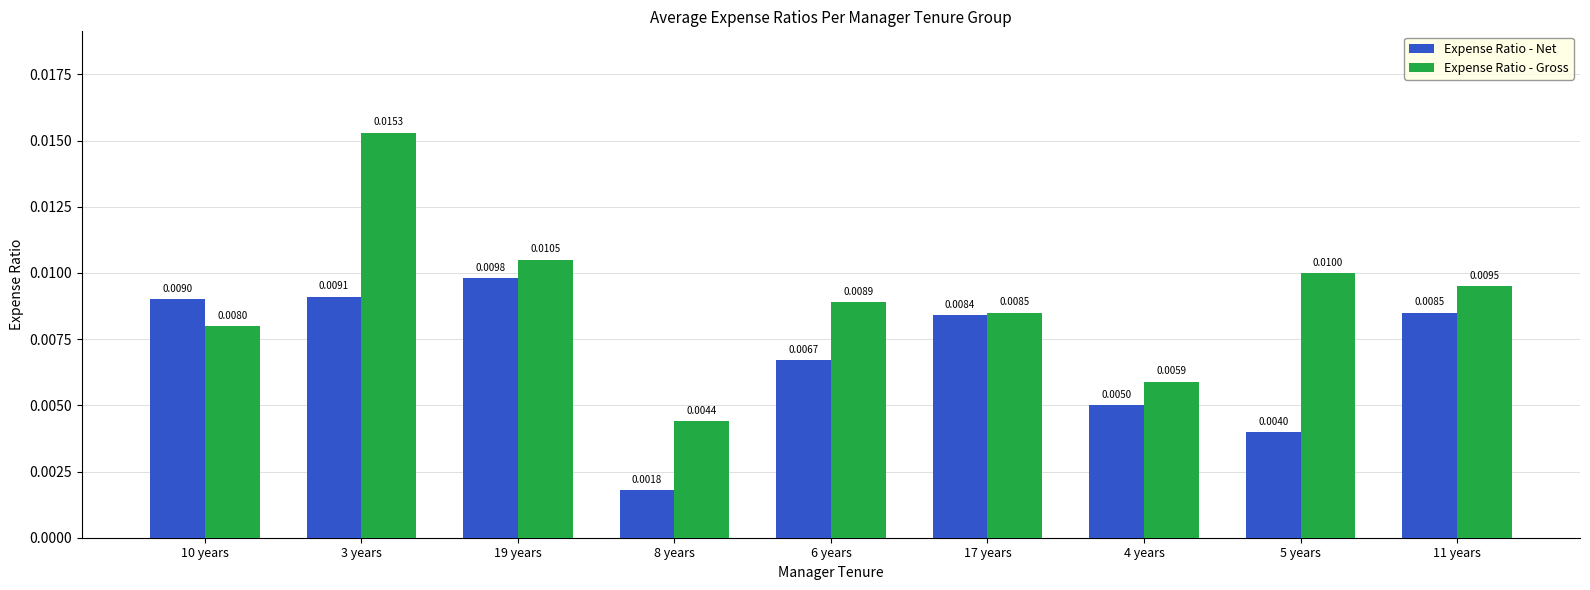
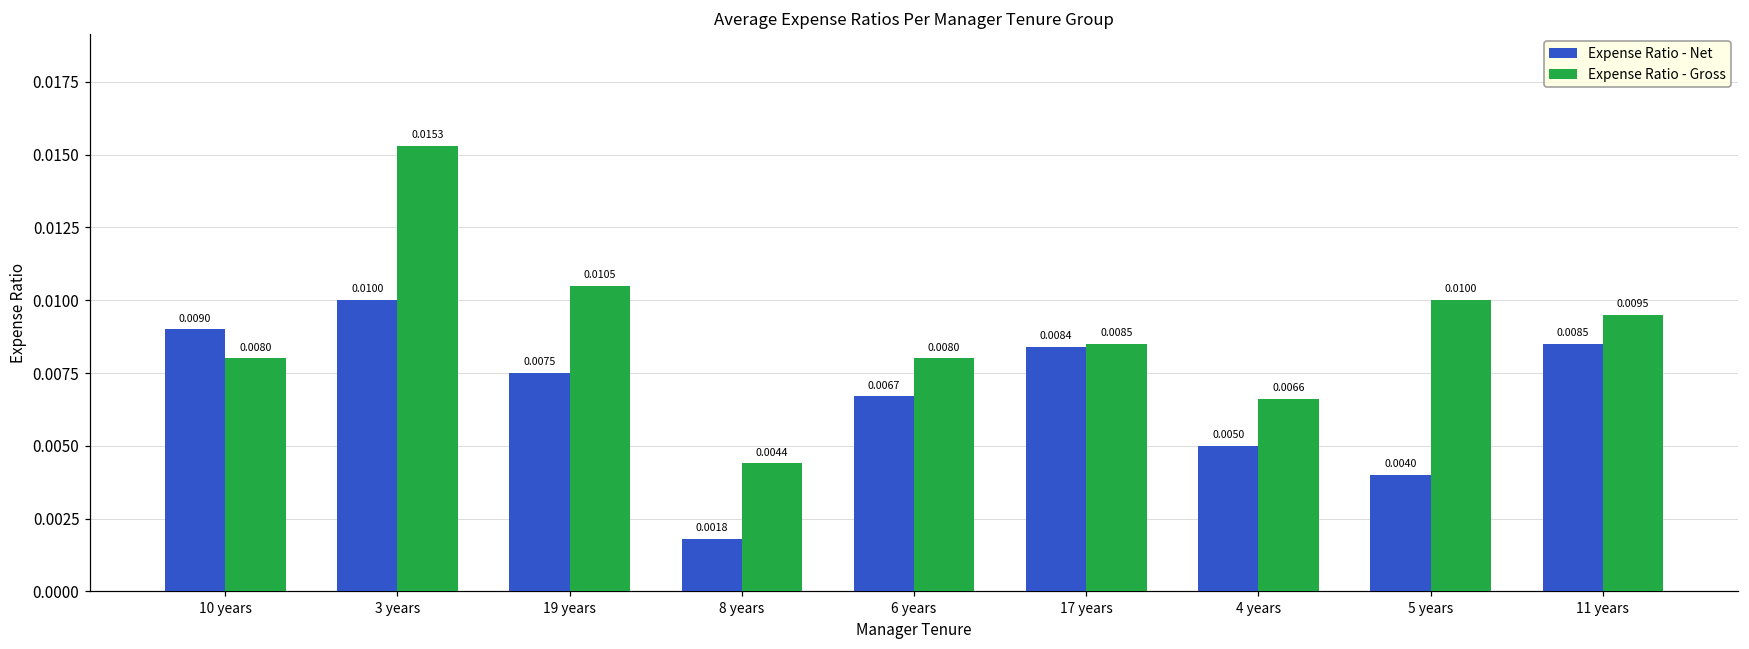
Expense Ratio - Net, 3 years: 0.0091 -> 0.0100
Expense Ratio - Net, 19 years: 0.0098 -> 0.0075
Expense Ratio - Gross, 6 years: 0.0089 -> 0.0080
Expense Ratio - Gross, 4 years: 0.0059 -> 0.0066
